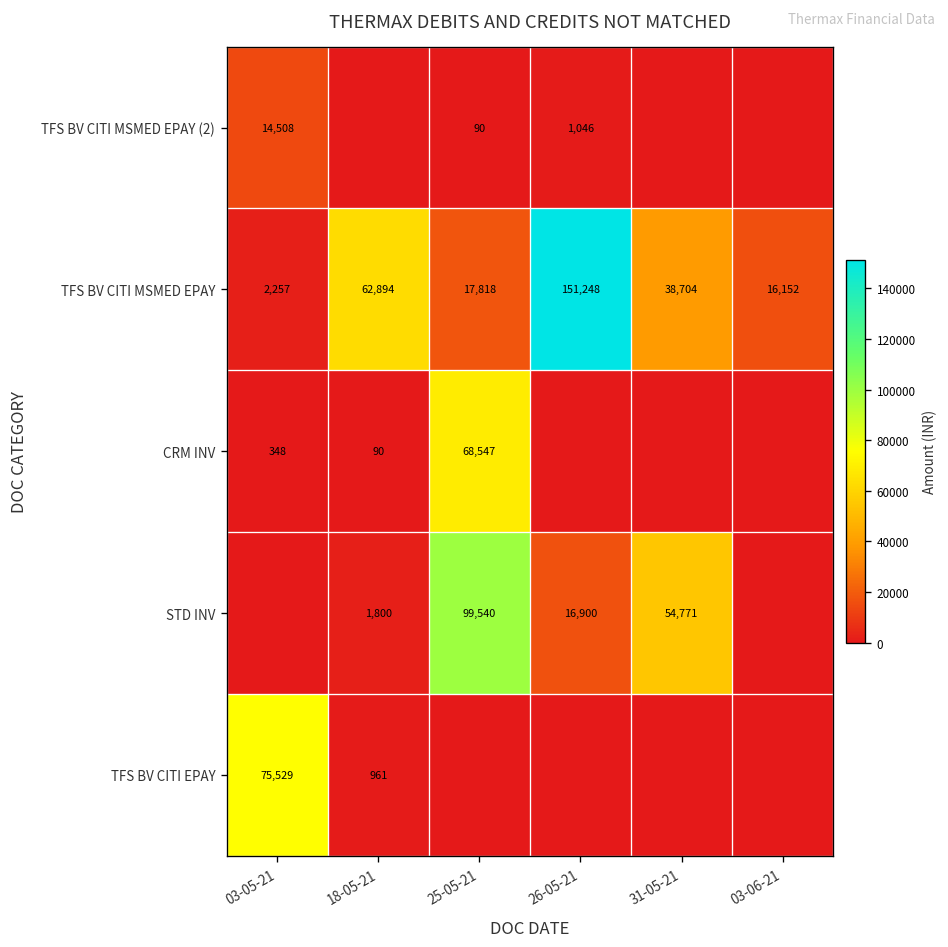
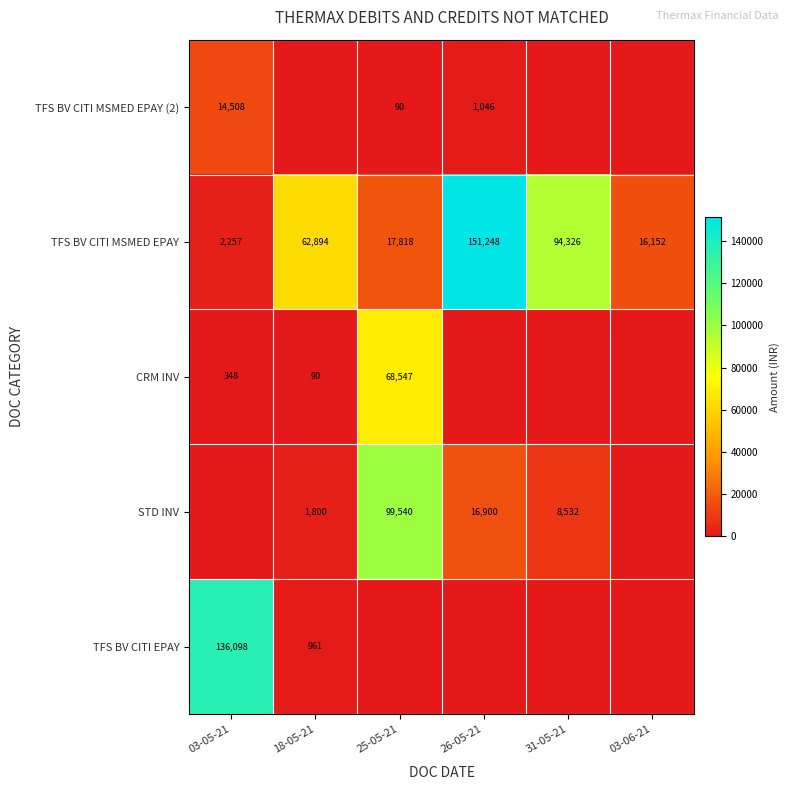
TFS BV CITI MSMED EPAY, 31-05-21: 38,704 -> 94,326
STD INV, 31-05-21: 54,771 -> 8,532
TFS BV CITI EPAY, 03-05-21: 75,529 -> 136,098
